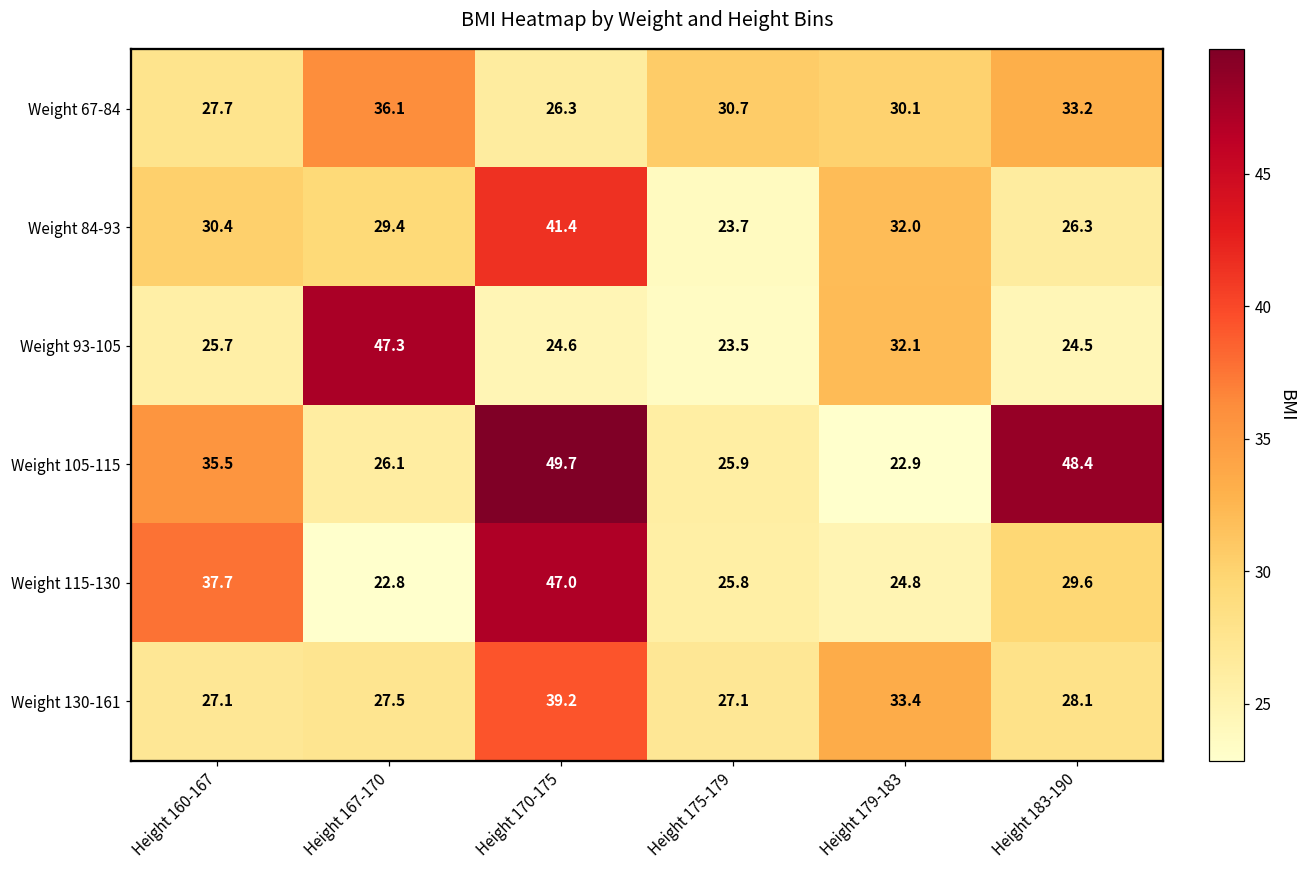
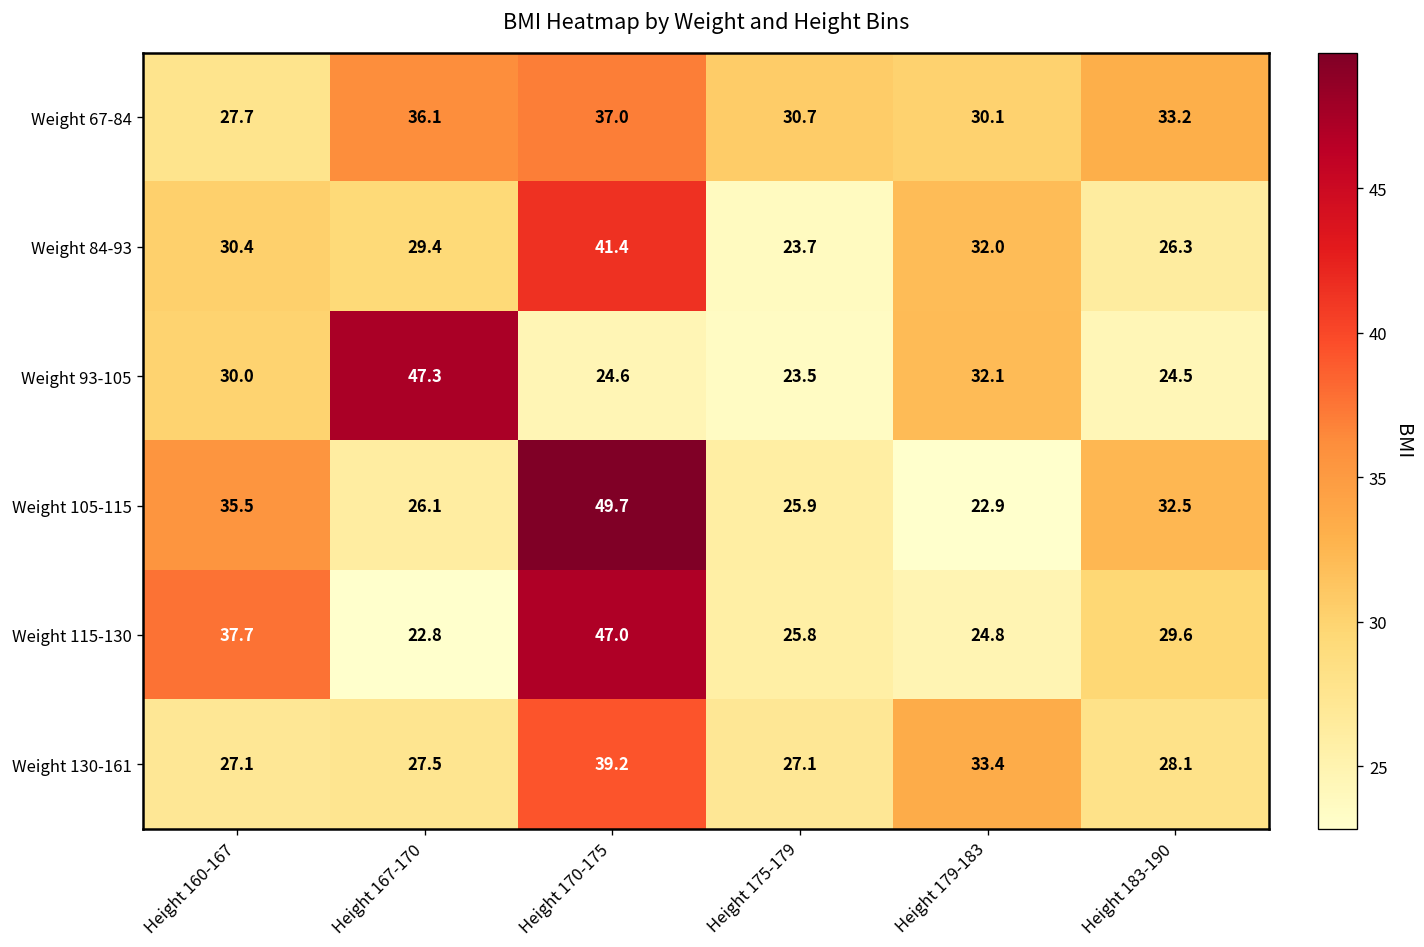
Weight 67-84, Height 170-175: 26.3 -> 37.0
Weight 93-105, Height 160-167: 25.7 -> 30.0
Weight 105-115, Height 183-190: 48.4 -> 32.5
